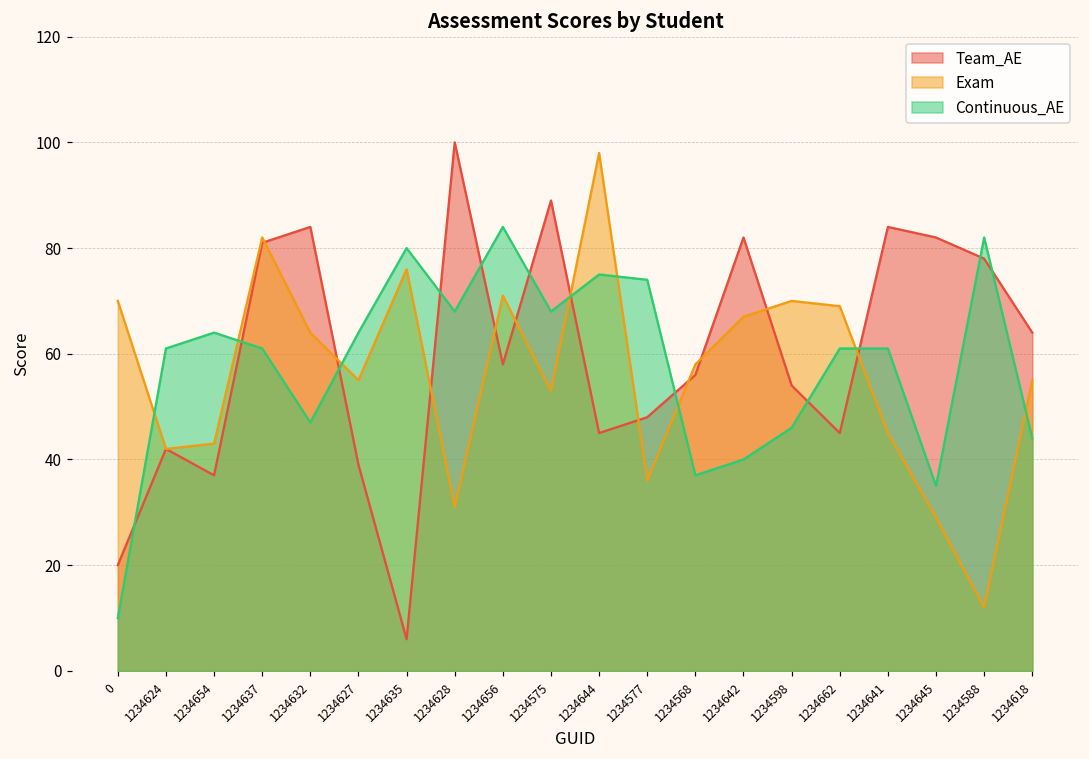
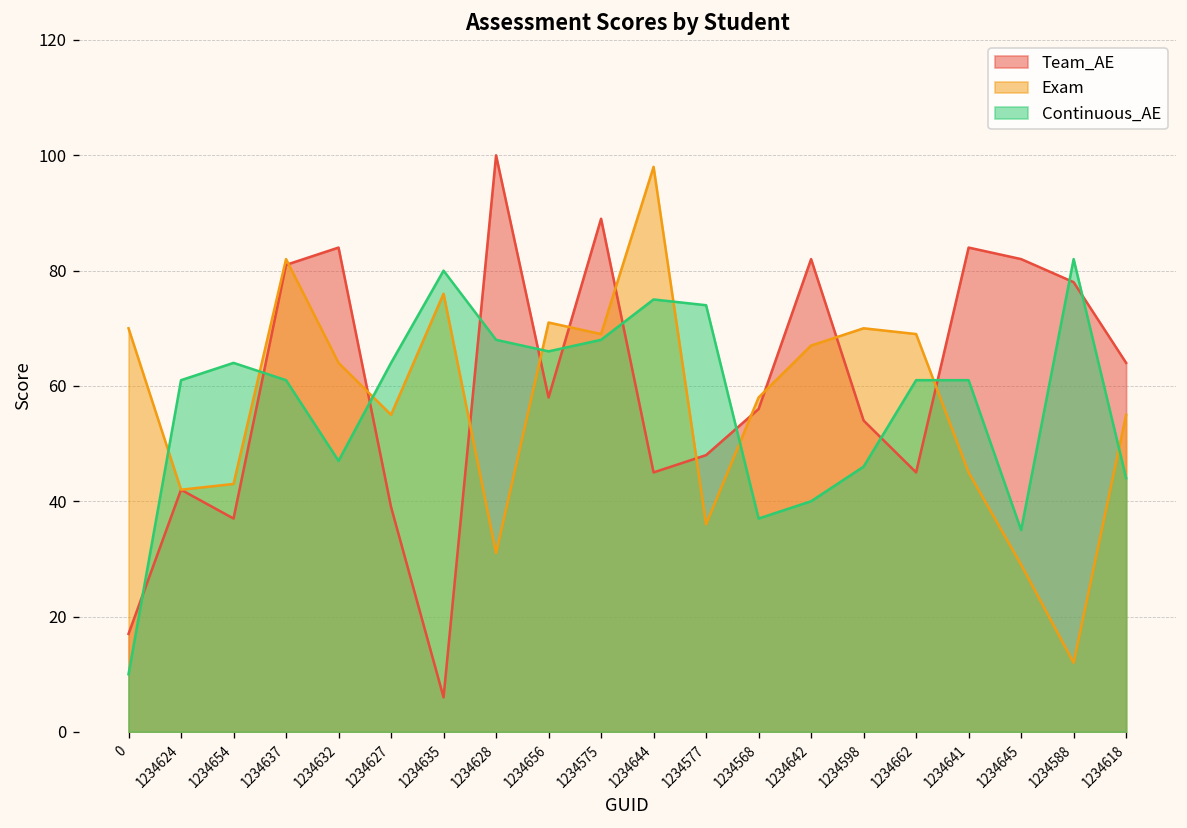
Team_AE, 0: 20 -> 17
Continuous_AE, 1234656: 84 -> 66
Exam, 1234575: 53 -> 69
